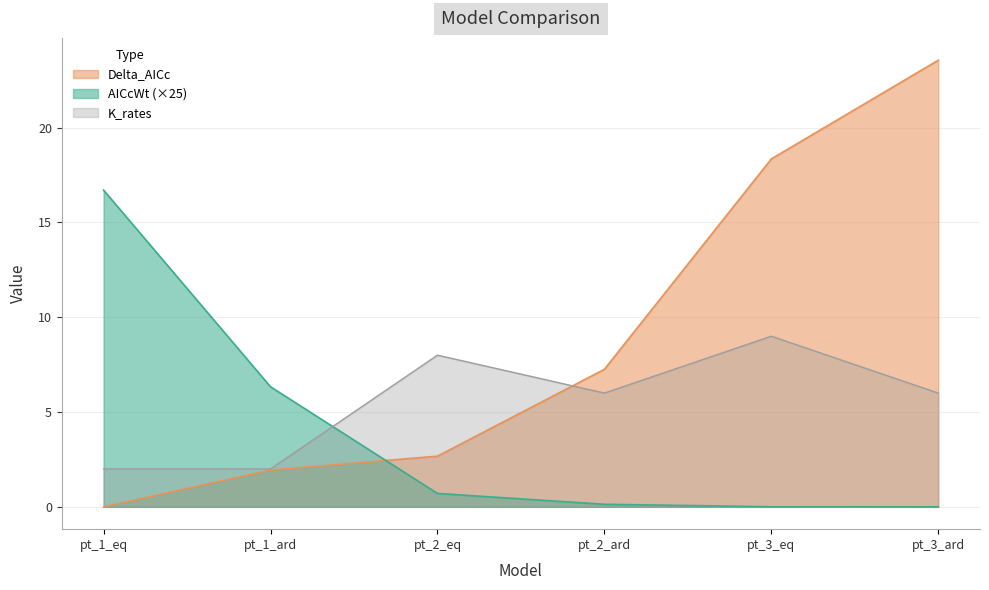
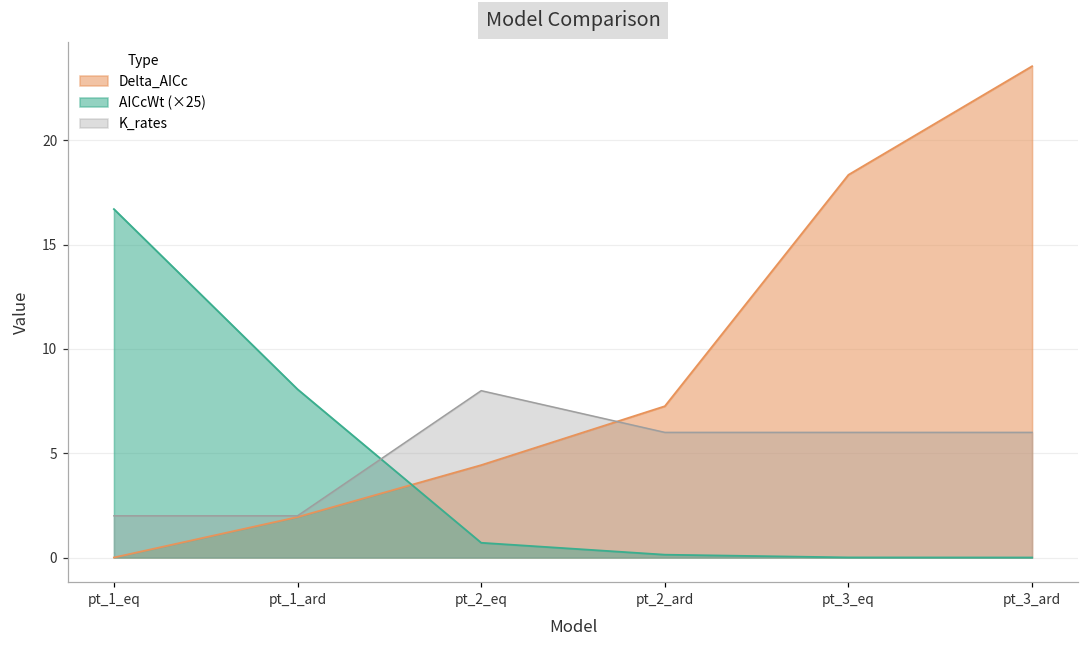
AICcWt (×25), pt_1_ard: 6.3 -> 8.1
Delta_AICc, pt_2_eq: 2.7 -> 4.4
K_rates, pt_3_eq: 9 -> 6
